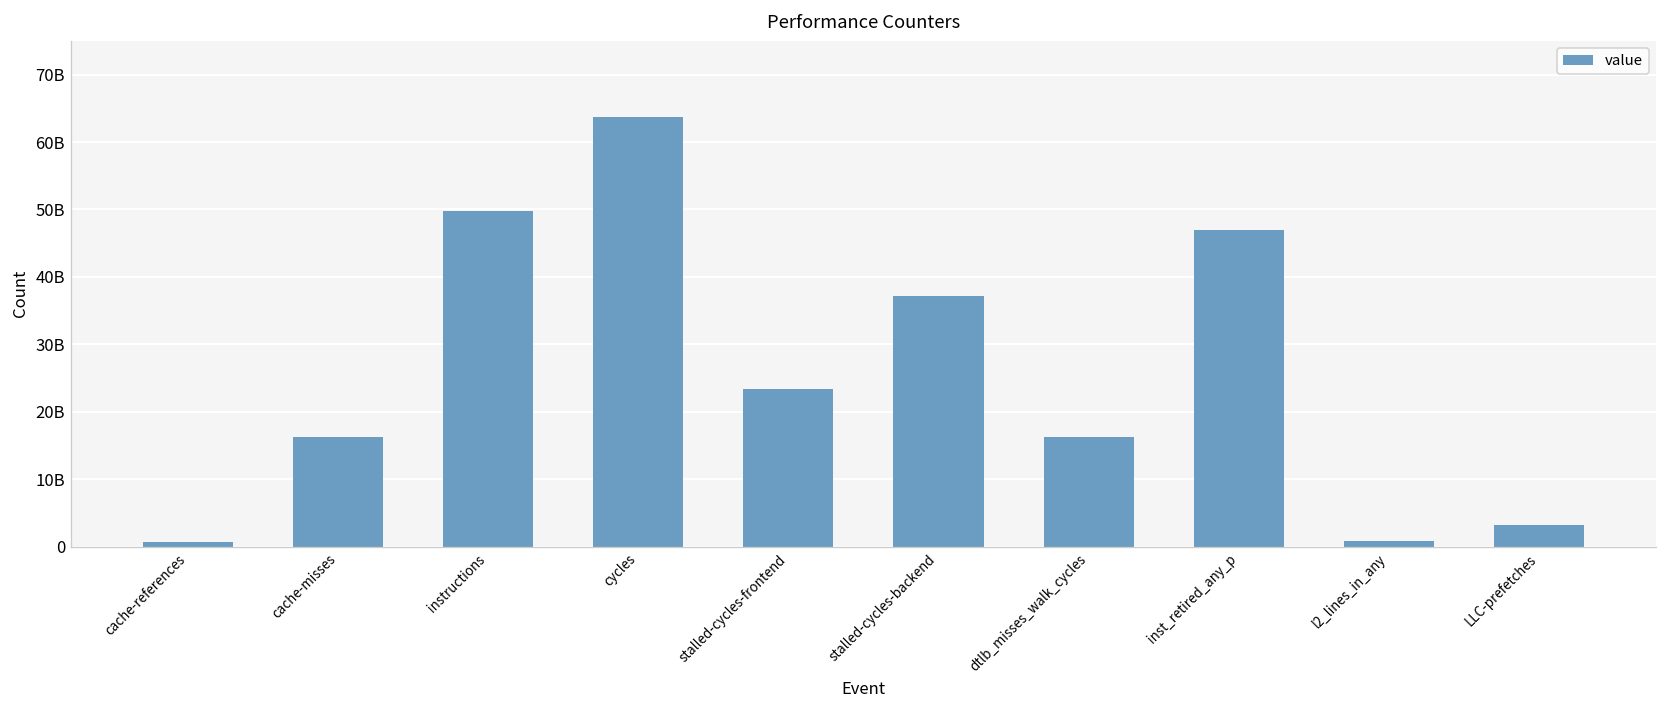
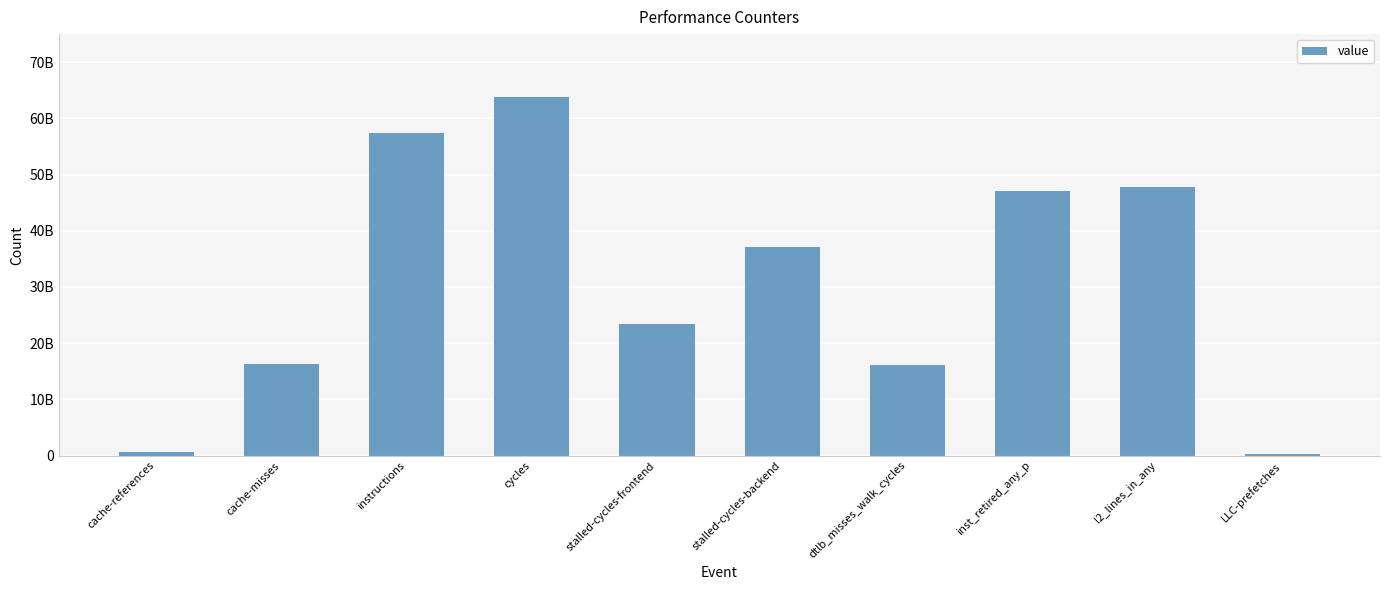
instructions: 50000000000 -> 57000000000
l2_lines_in_any: 1000000000 -> 48000000000
LLC-prefetches: 3000000000 -> 0
